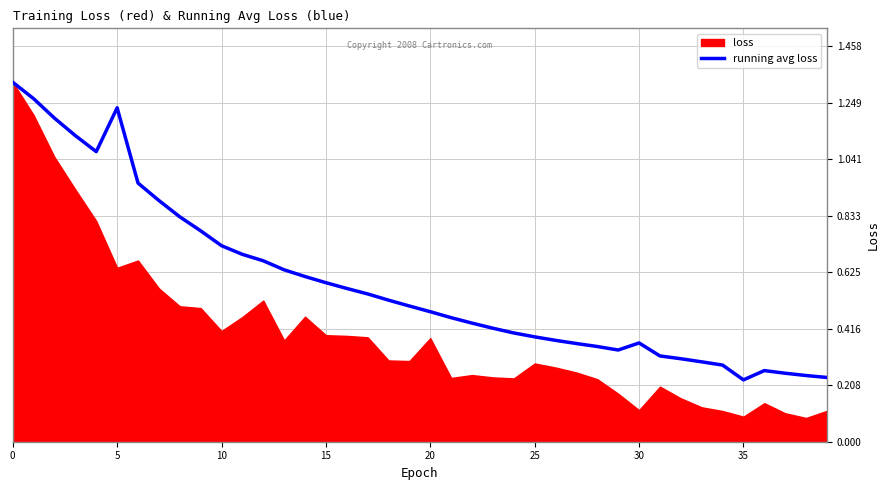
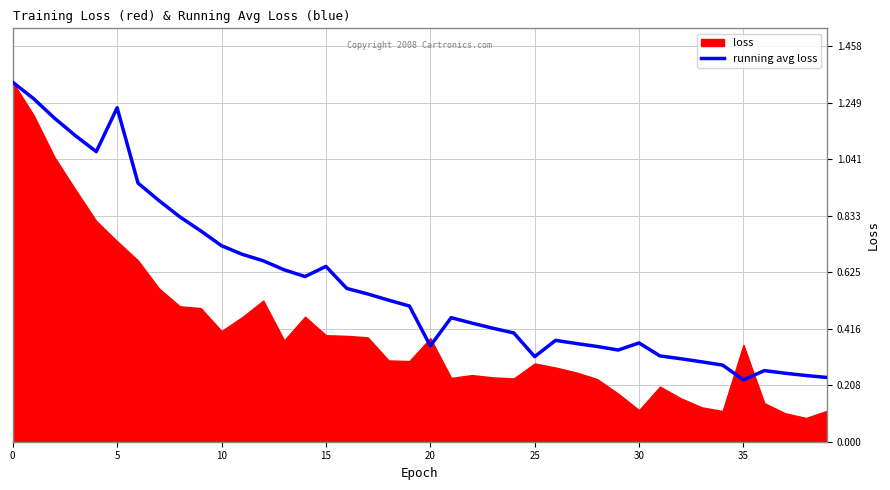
loss, 5: 0.64 -> 0.74
running avg loss, 15: 0.59 -> 0.65
running avg loss, 20: 0.48 -> 0.35
running avg loss, 25: 0.39 -> 0.31
loss, 35: 0.09 -> 0.36
